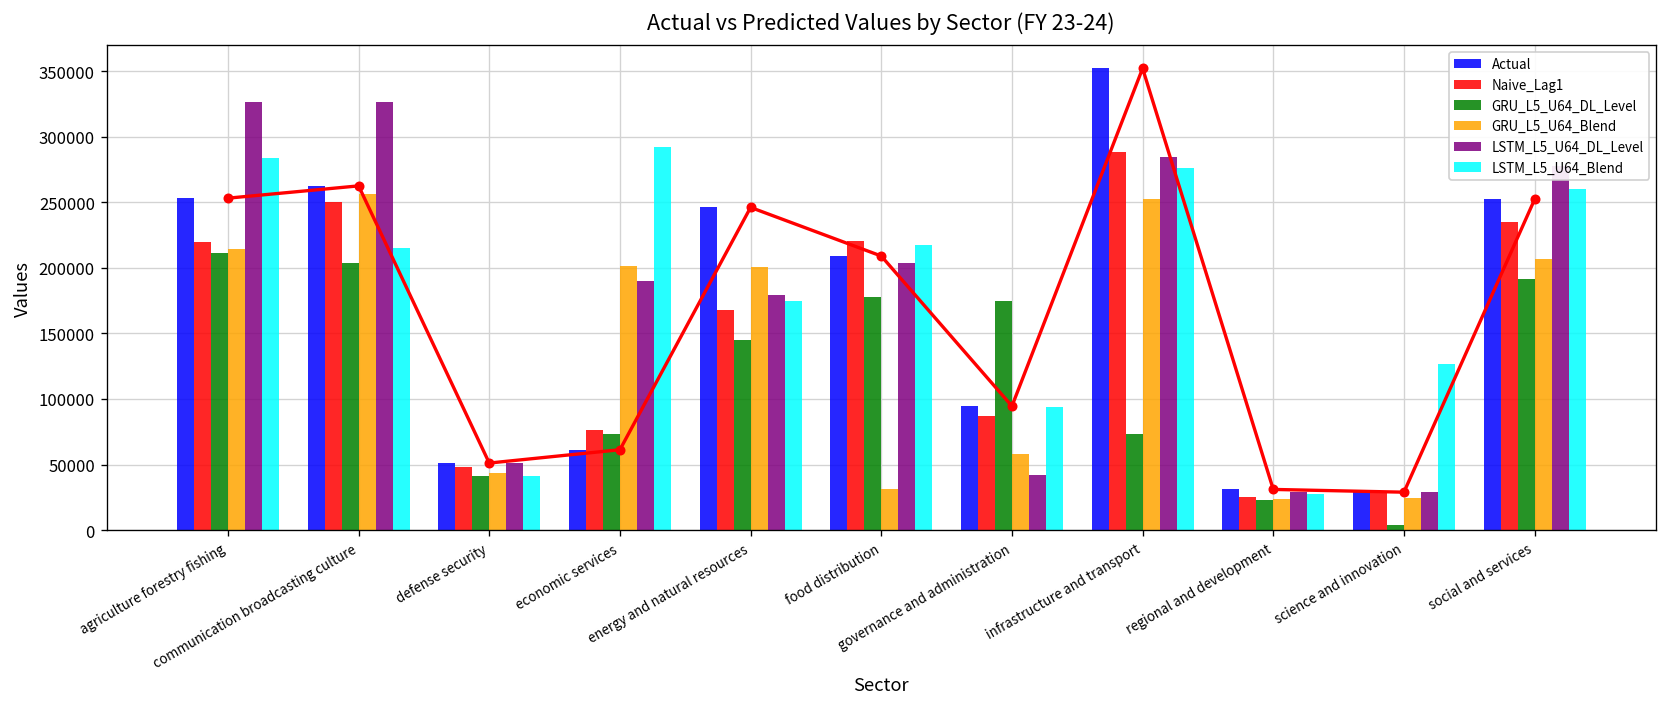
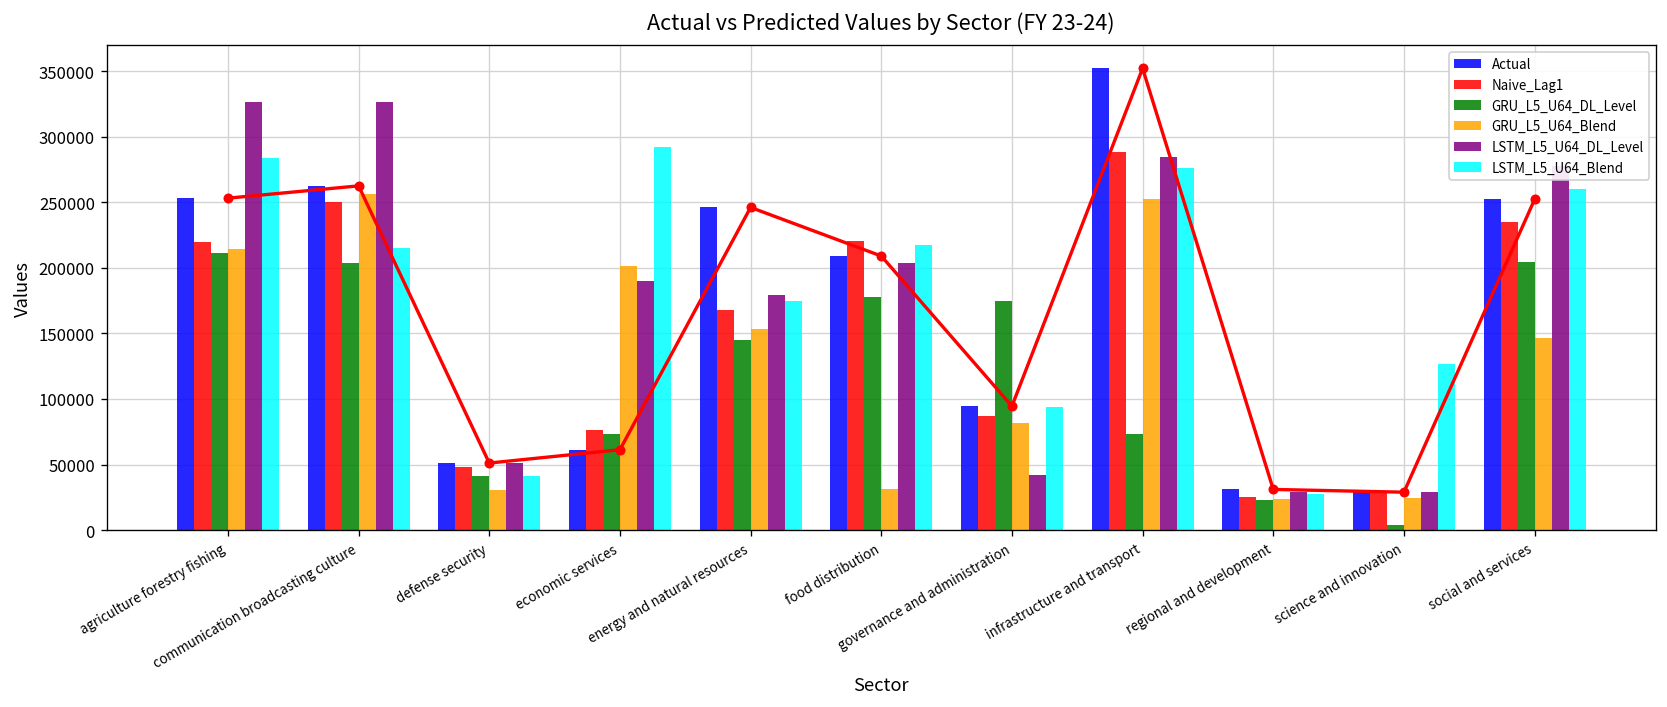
GRU_L5_U64_Blend, defense security: 44000 -> 31000
GRU_L5_U64_Blend, energy and natural resources: 200000 -> 153000
GRU_L5_U64_Blend, governance and administration: 58000 -> 82000
GRU_L5_U64_DL_Level, social and services: 192000 -> 204000
GRU_L5_U64_Blend, social and services: 207000 -> 146000
